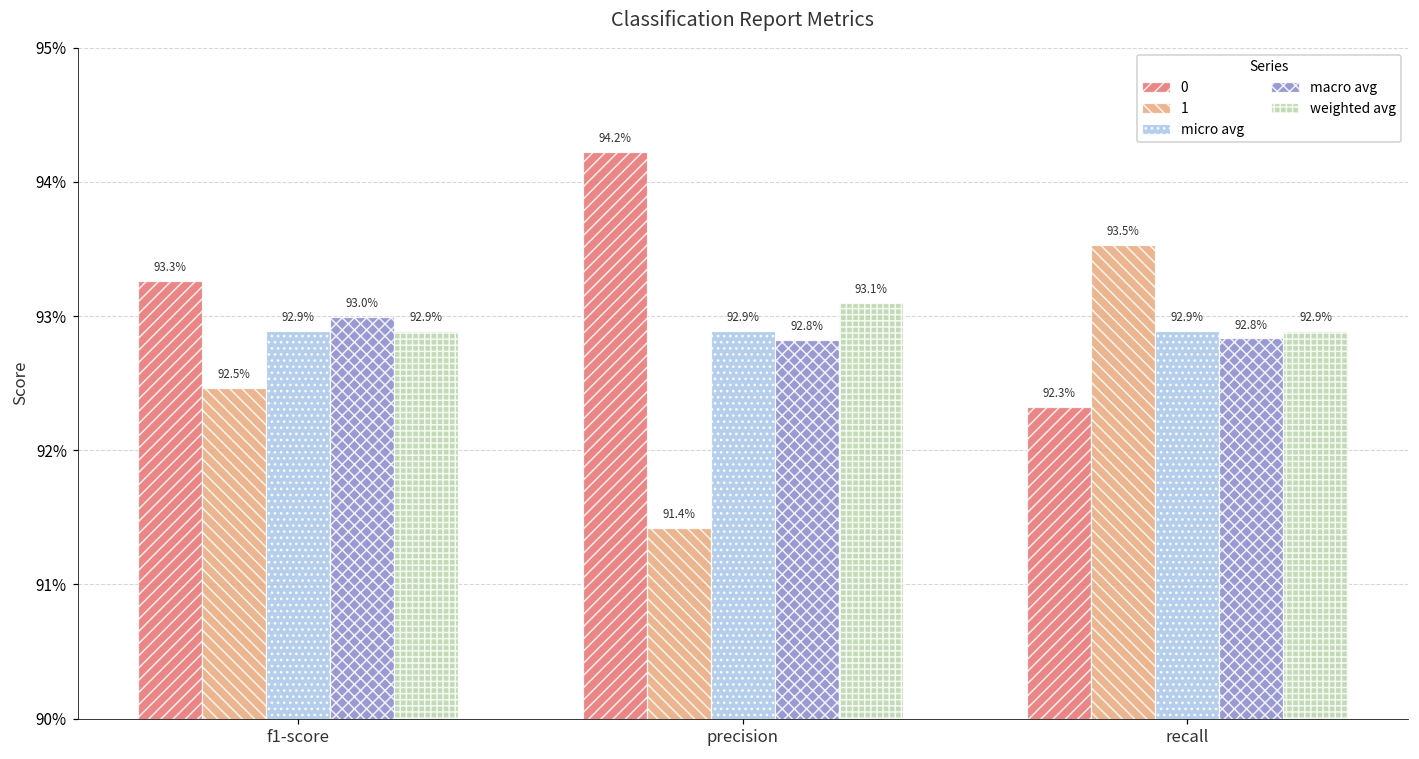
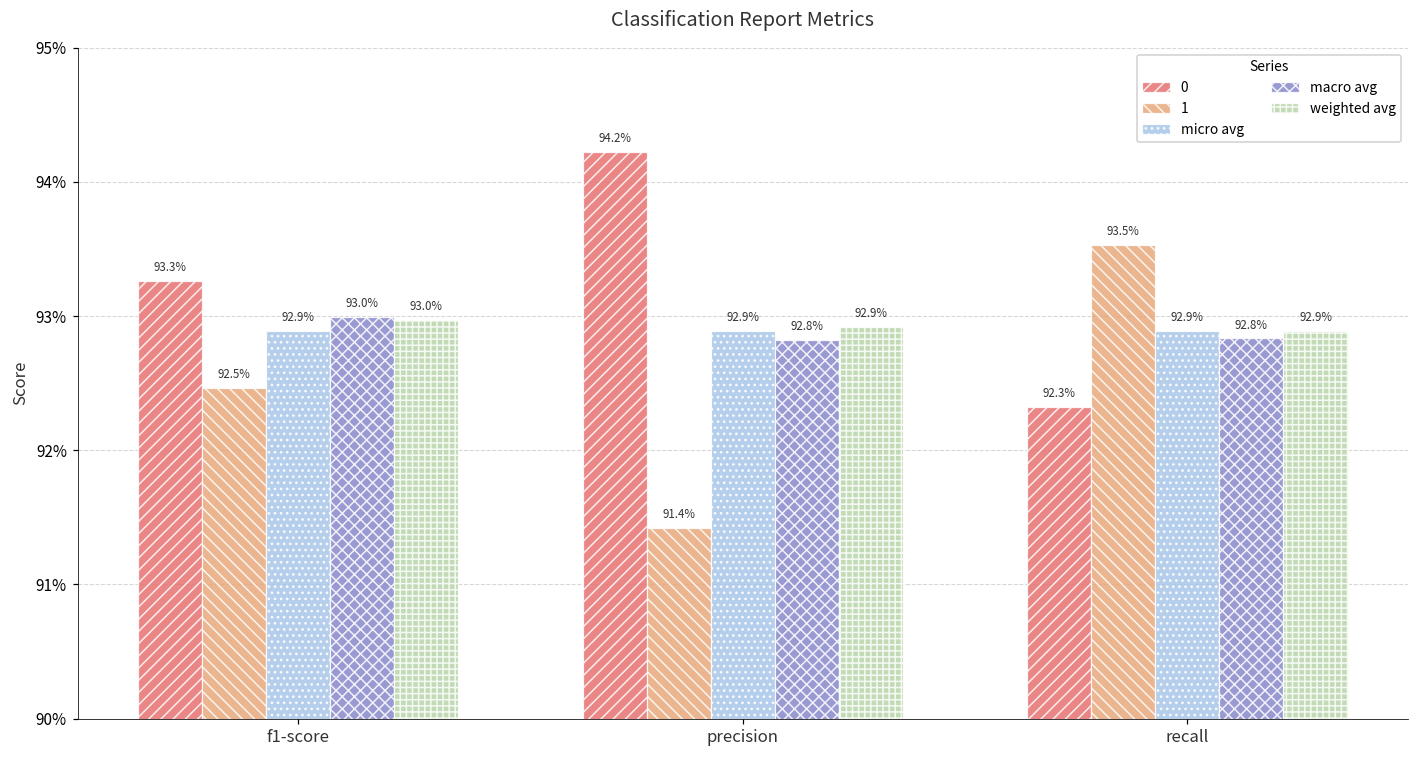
weighted avg, f1-score: 92.9% -> 93.0%
weighted avg, precision: 93.1% -> 92.9%
